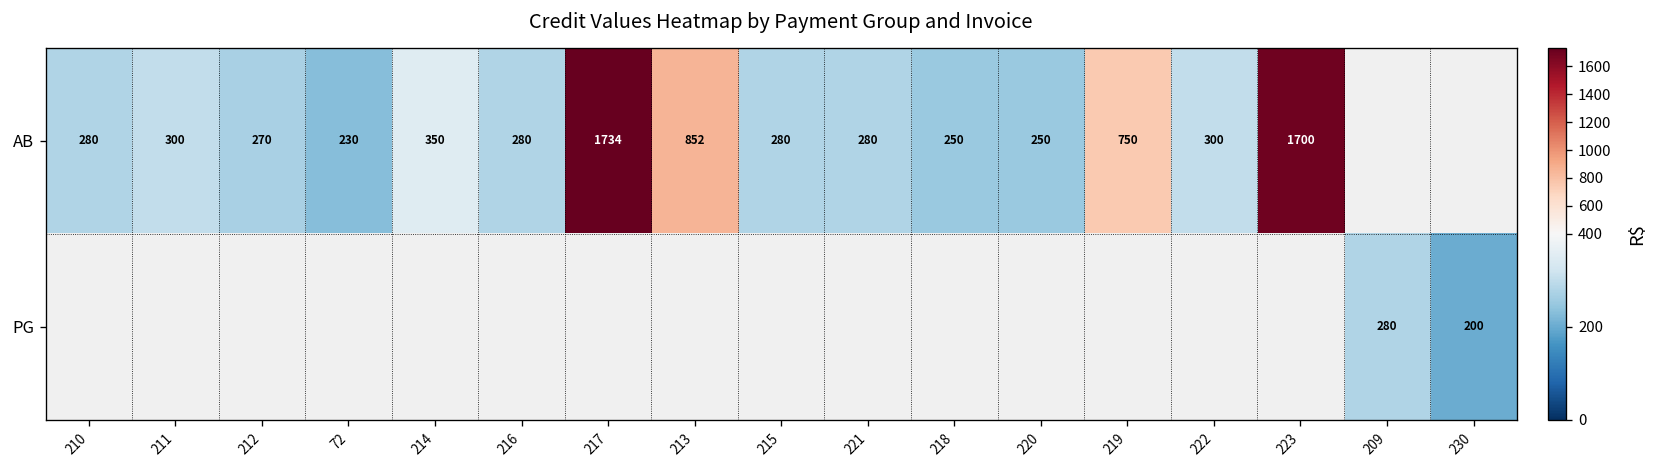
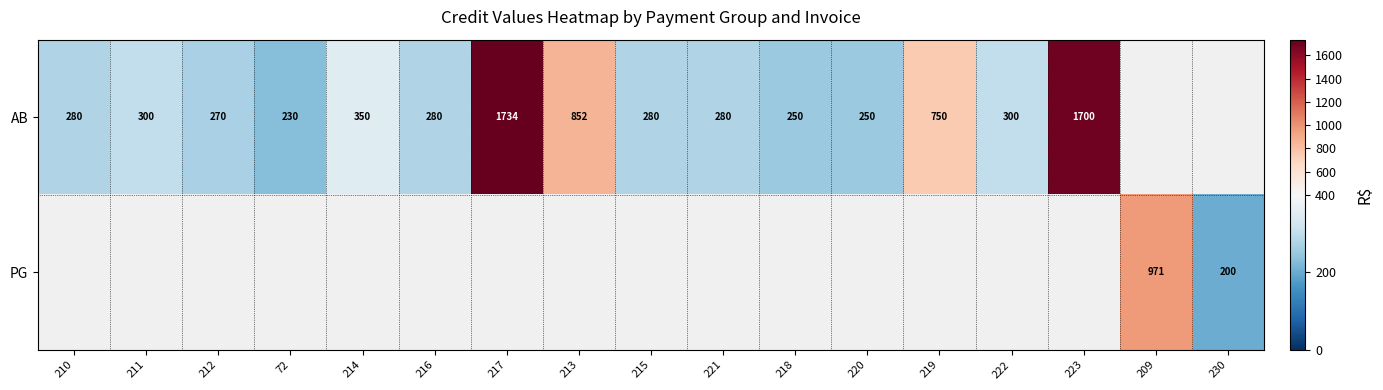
PG, 209: 280 -> 971
